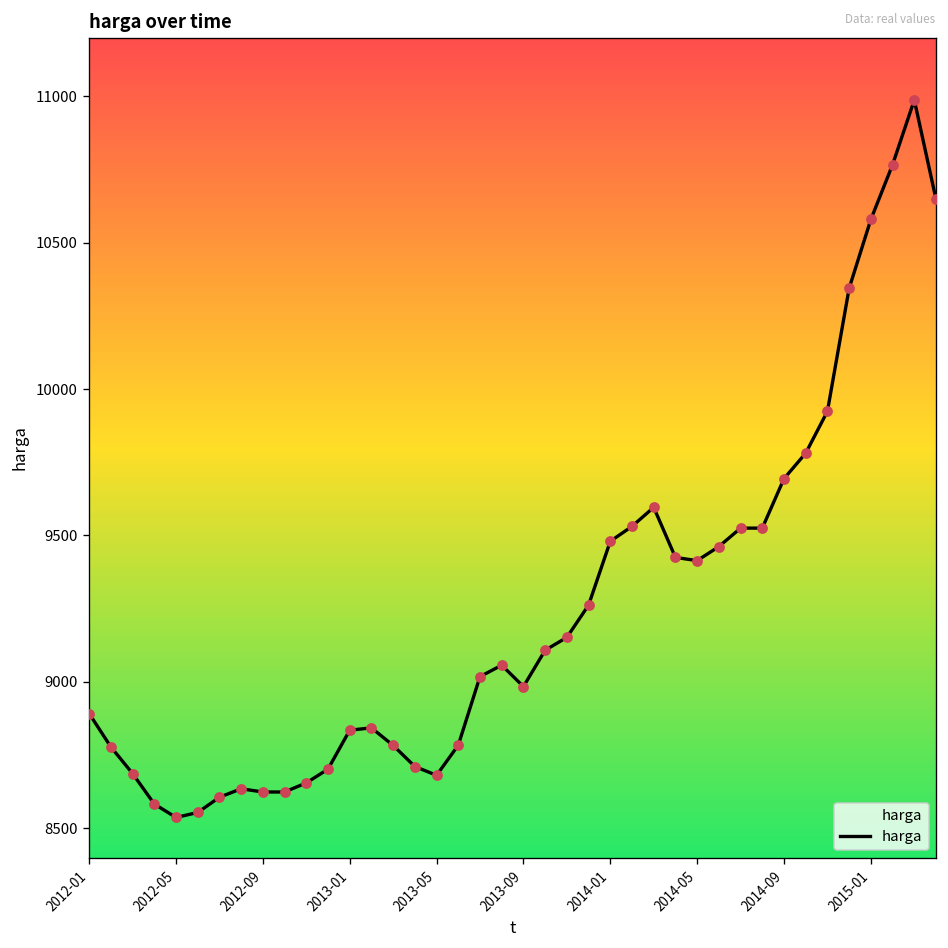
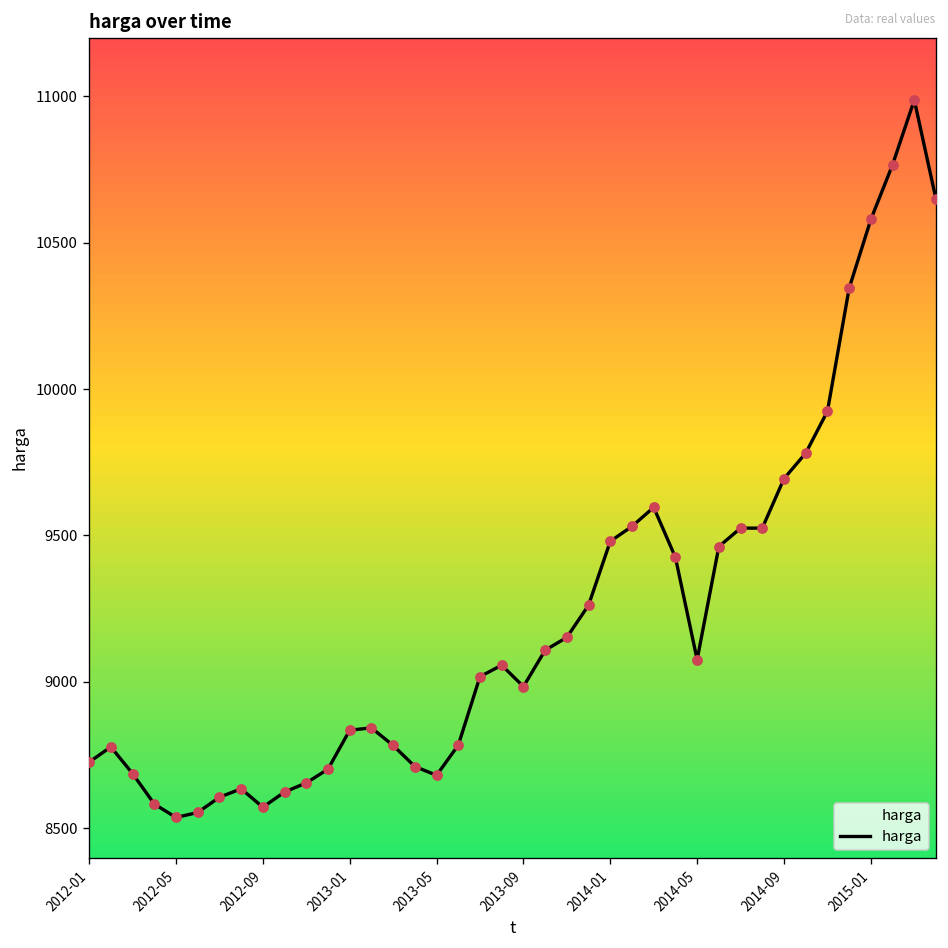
2012-01: 8890 -> 8730
2012-09: 8620 -> 8570
2014-05: 9410 -> 9080
